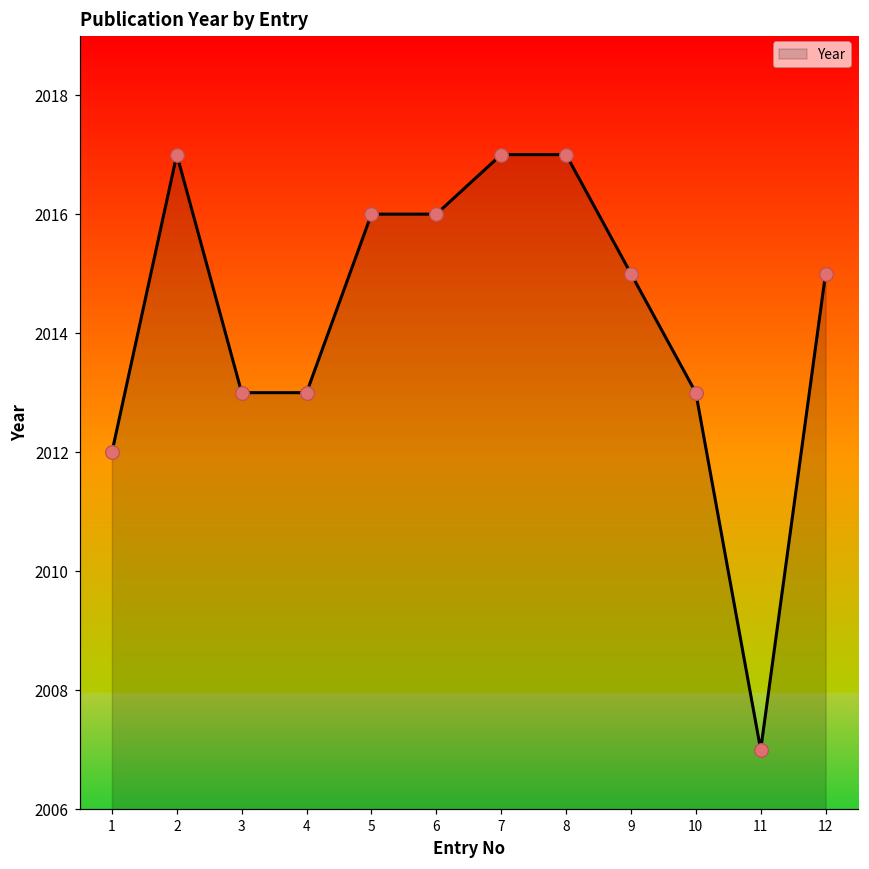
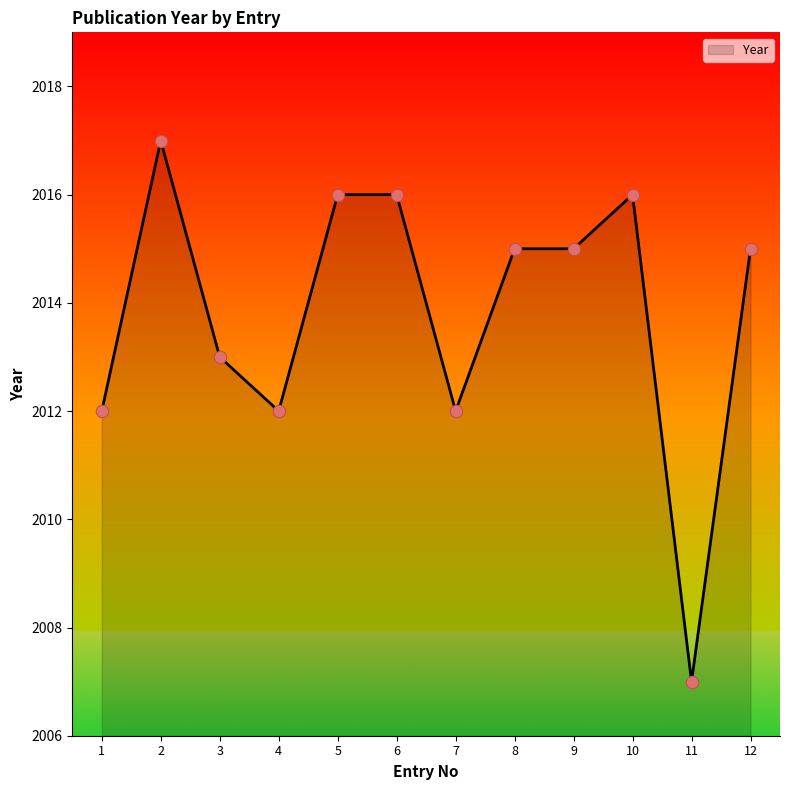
4: 2013 -> 2012
7: 2017 -> 2012
8: 2017 -> 2015
10: 2013 -> 2016
